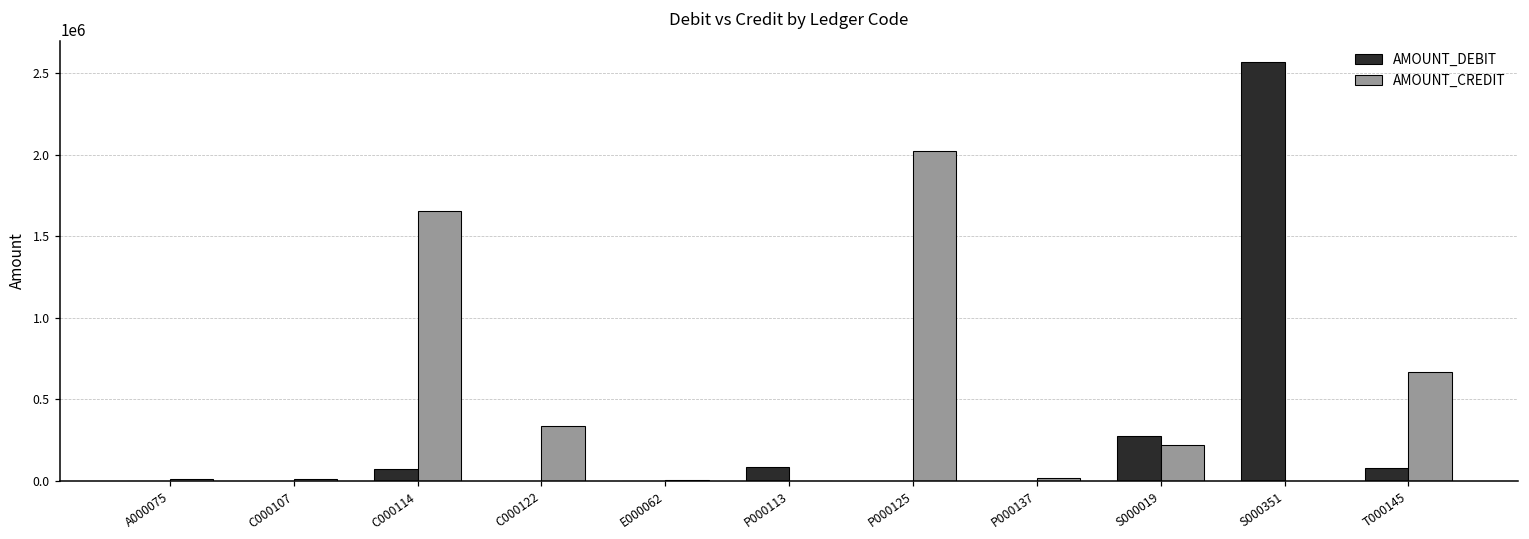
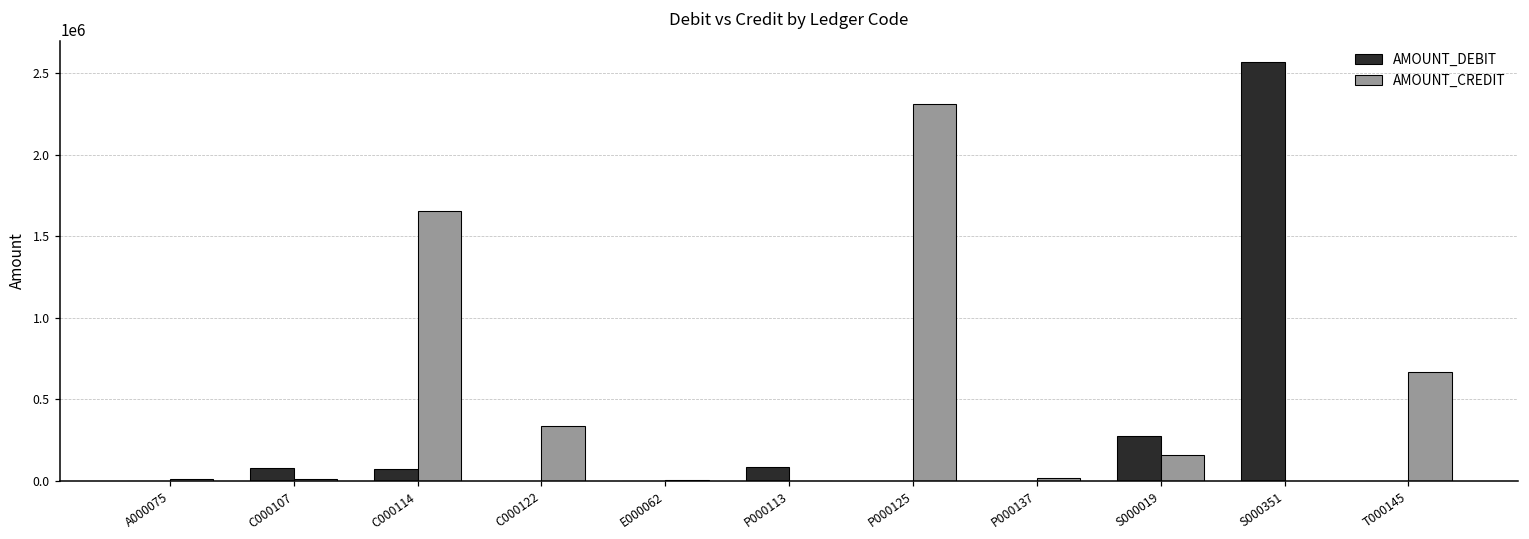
AMOUNT_DEBIT, C000107: 0 -> 70000
AMOUNT_CREDIT, P000125: 2030000 -> 2310000
AMOUNT_CREDIT, S000019: 220000 -> 150000
AMOUNT_DEBIT, T000145: 80000 -> 0
